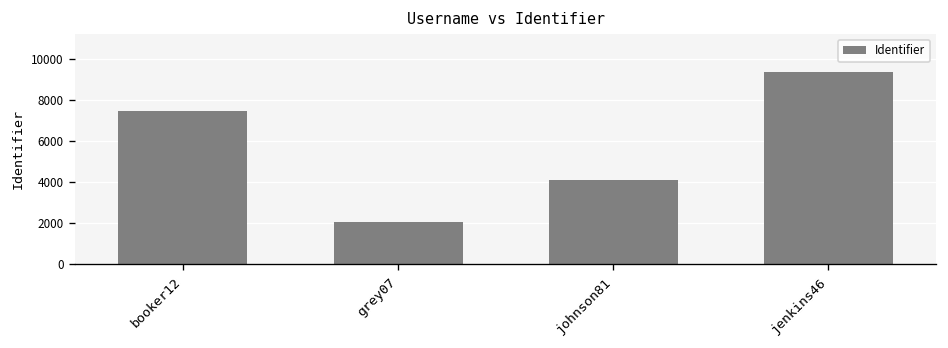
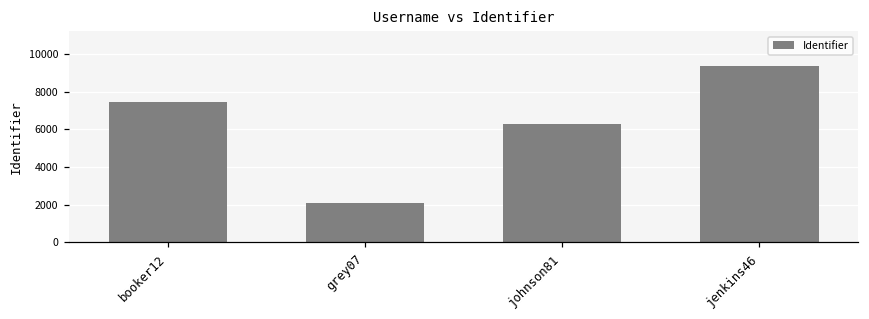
johnson81: 4100 -> 6300
